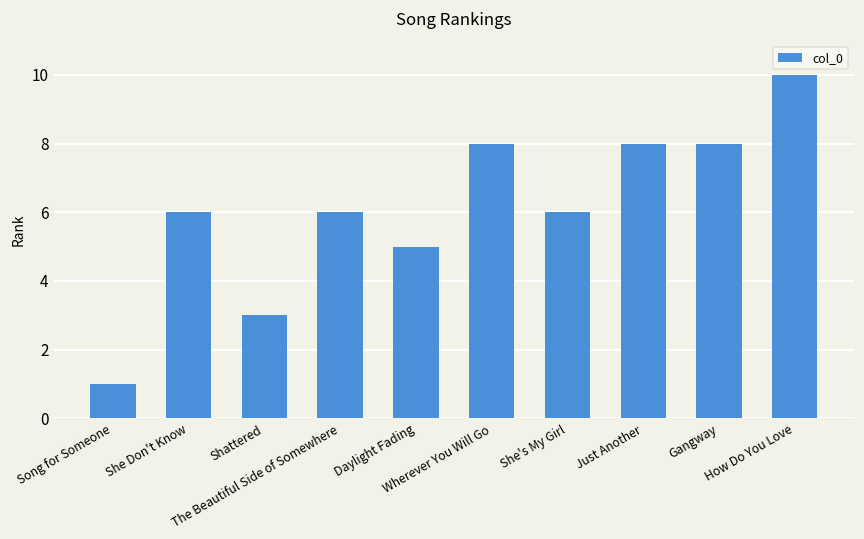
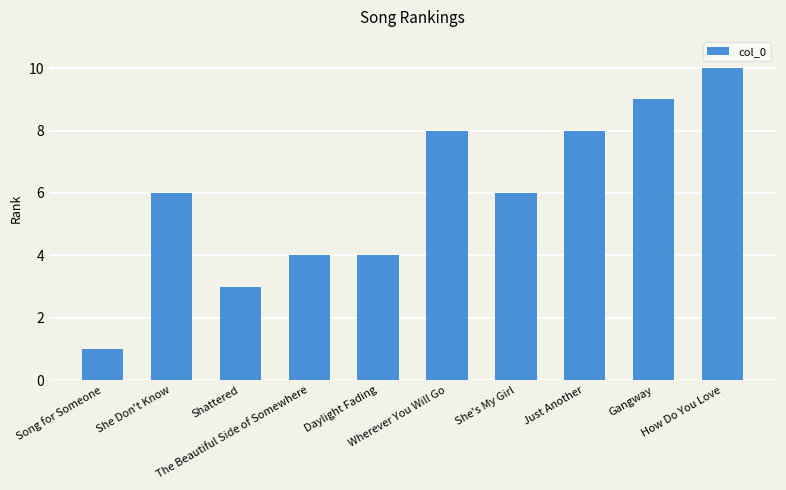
The Beautiful Side of Somewhere: 6 -> 4
Daylight Fading: 5 -> 4
Gangway: 8 -> 9
